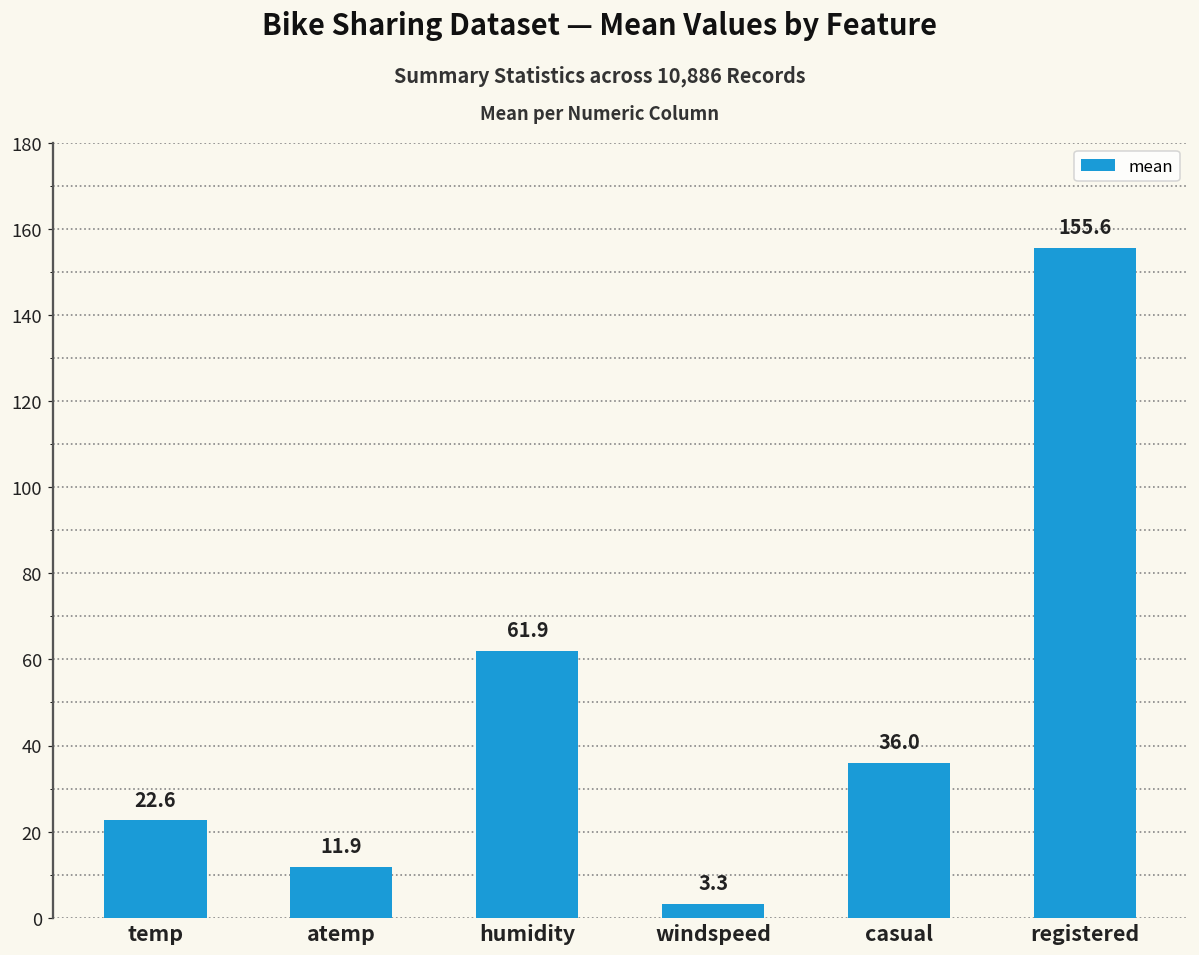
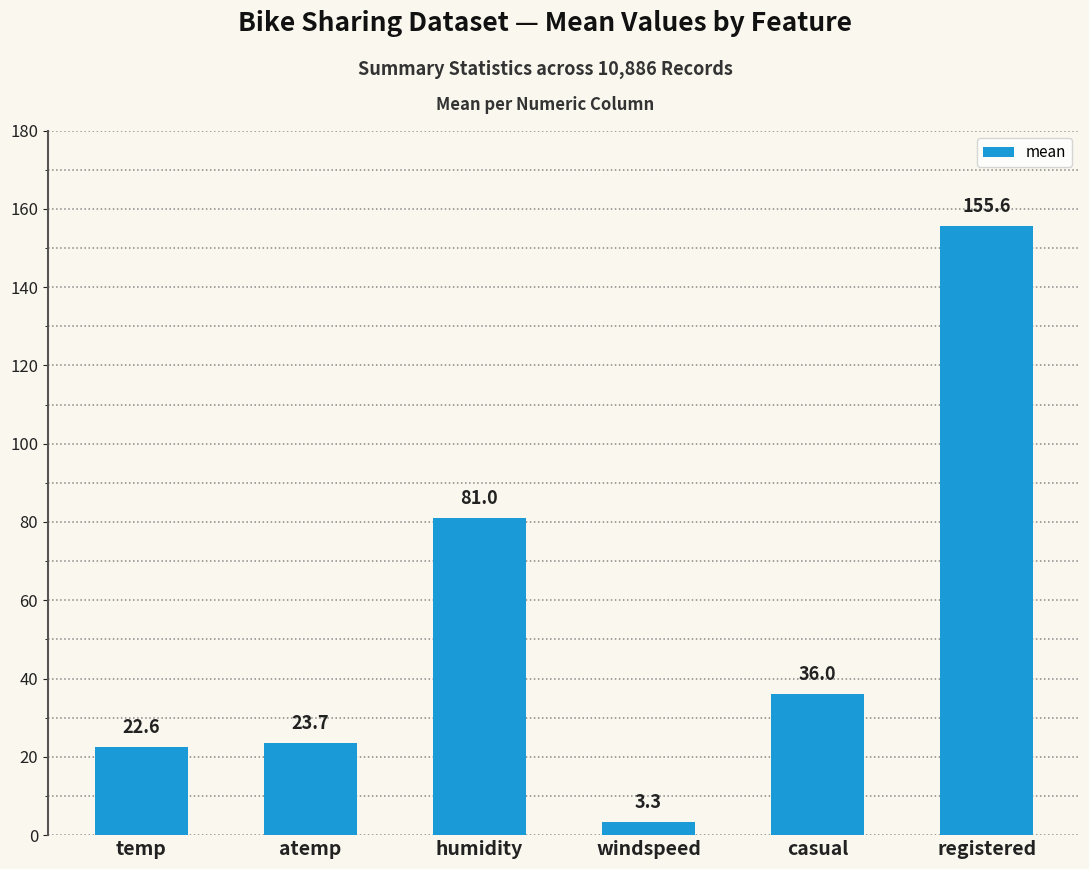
atemp: 11.9 -> 23.7
humidity: 61.9 -> 81.0
